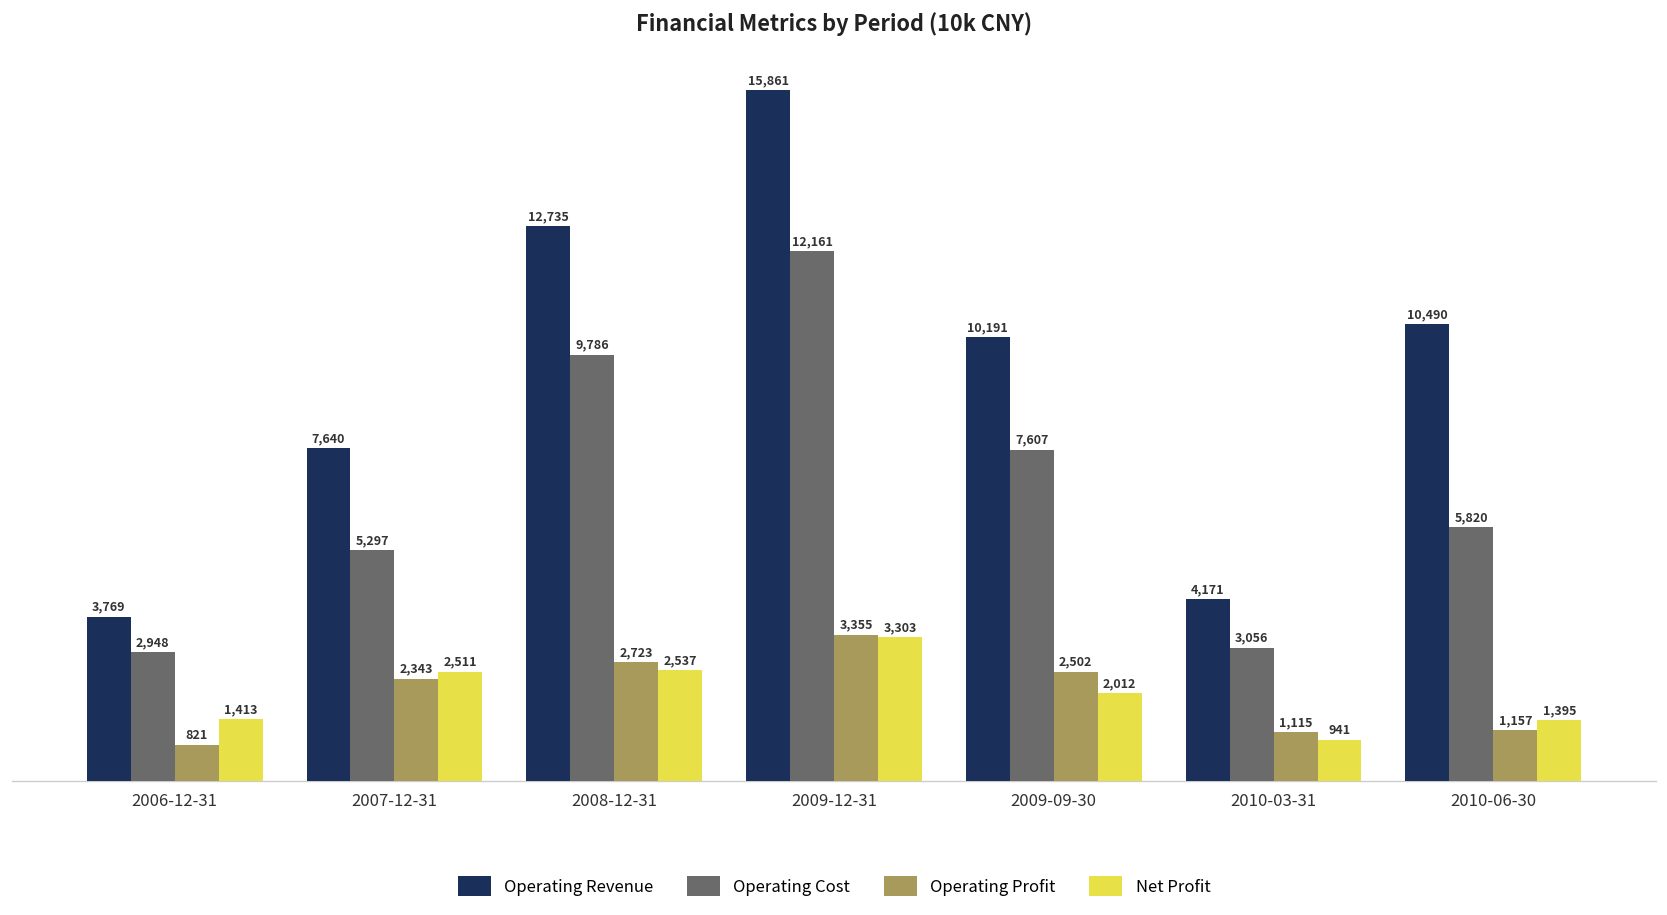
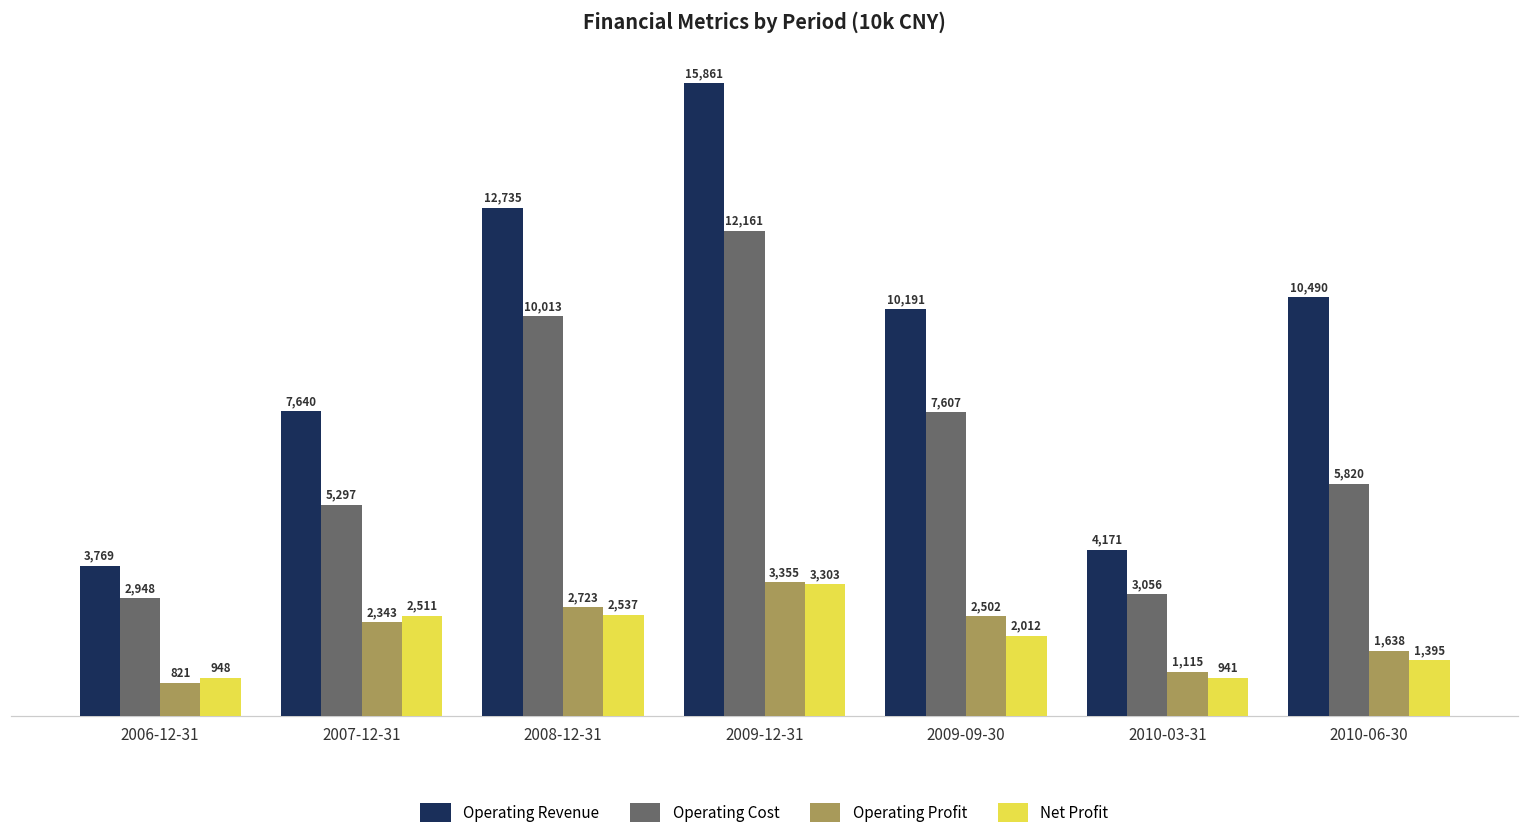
Net Profit, 2006-12-31: 1,413 -> 948
Operating Cost, 2008-12-31: 9,786 -> 10,013
Operating Profit, 2010-06-30: 1,157 -> 1,638
